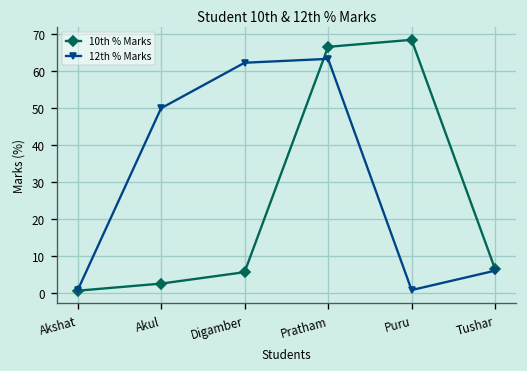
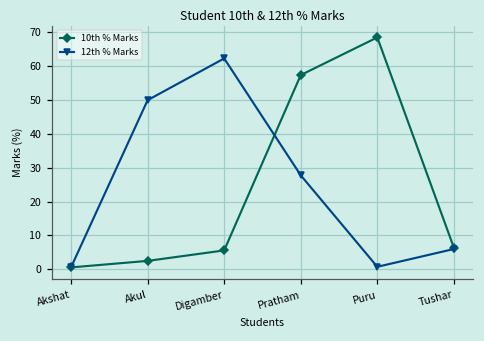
10th % Marks, Pratham: 67 -> 57
12th % Marks, Pratham: 63 -> 28
